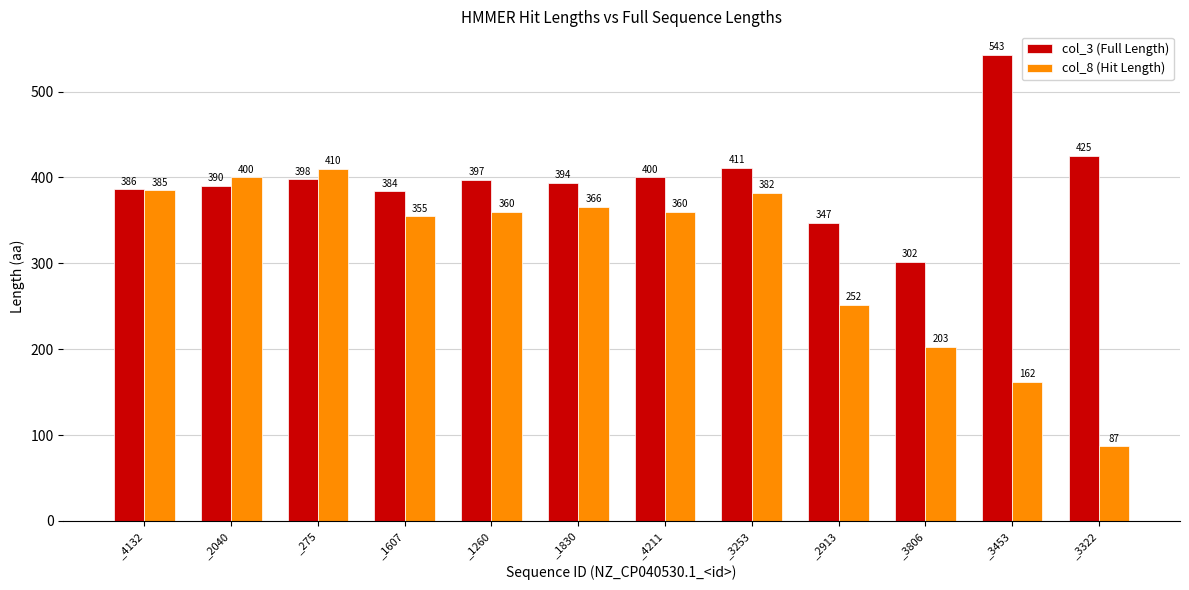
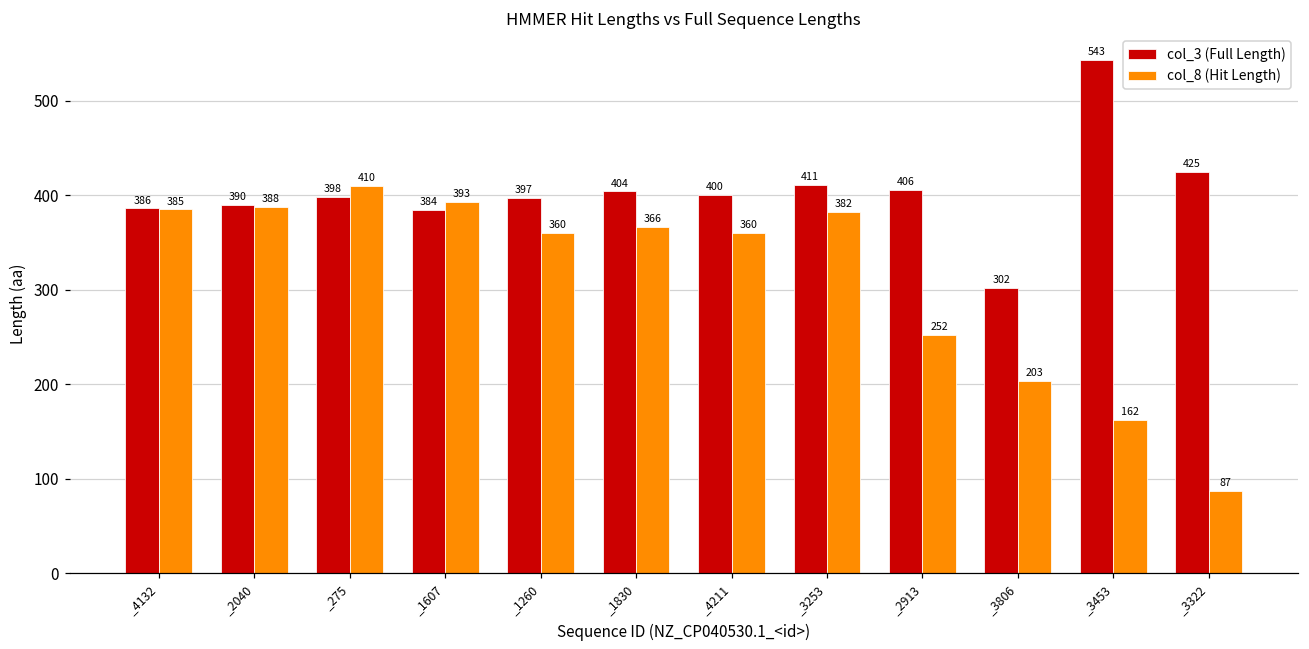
col_8 (Hit Length), _2040: 400 -> 388
col_8 (Hit Length), _1607: 355 -> 393
col_3 (Full Length), _1830: 394 -> 404
col_3 (Full Length), _2913: 347 -> 406
